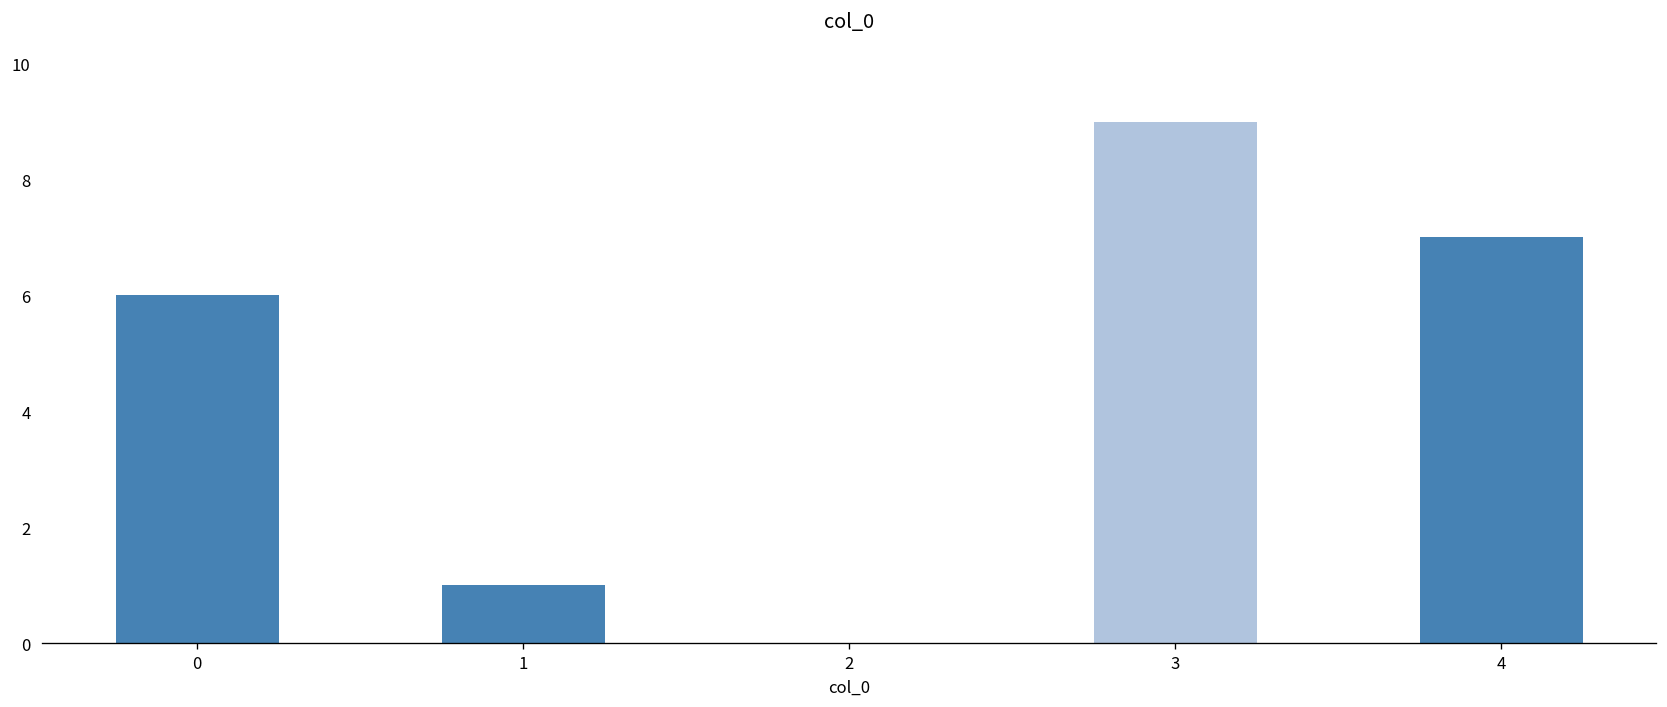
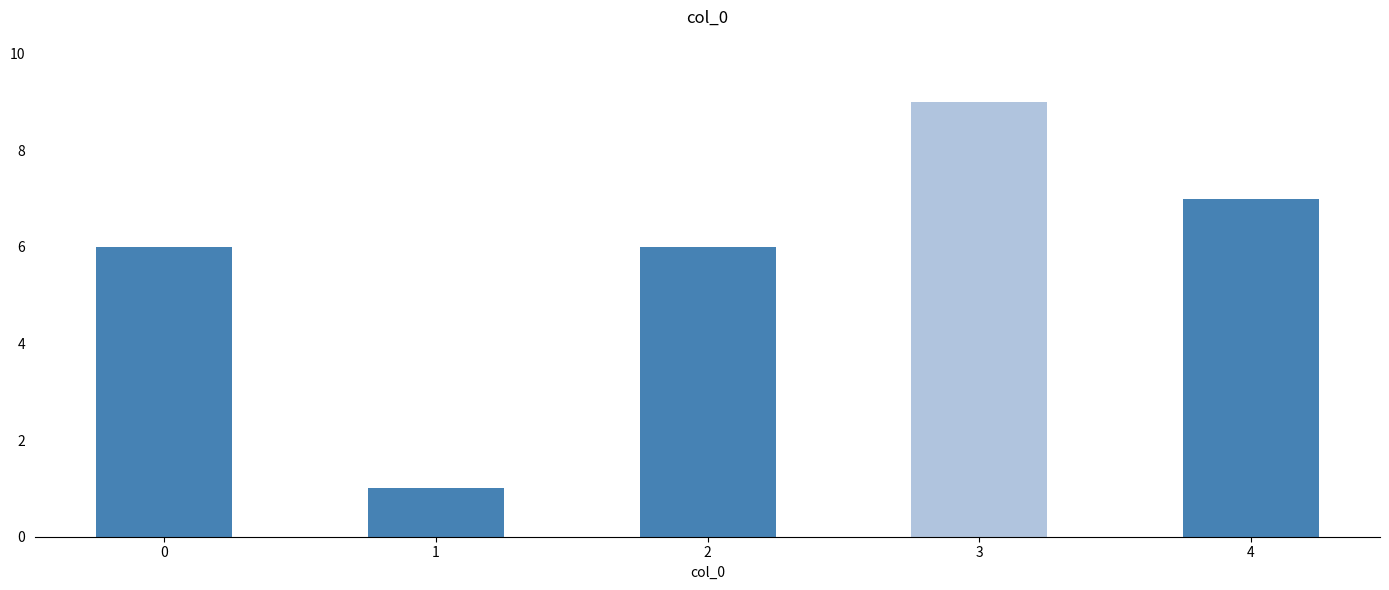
2: 0 -> 6
